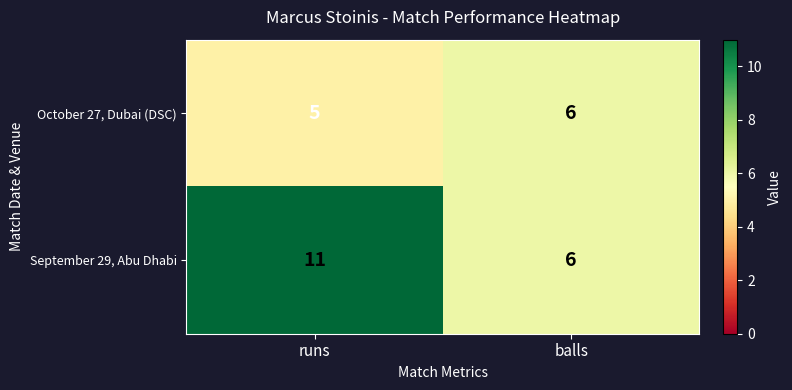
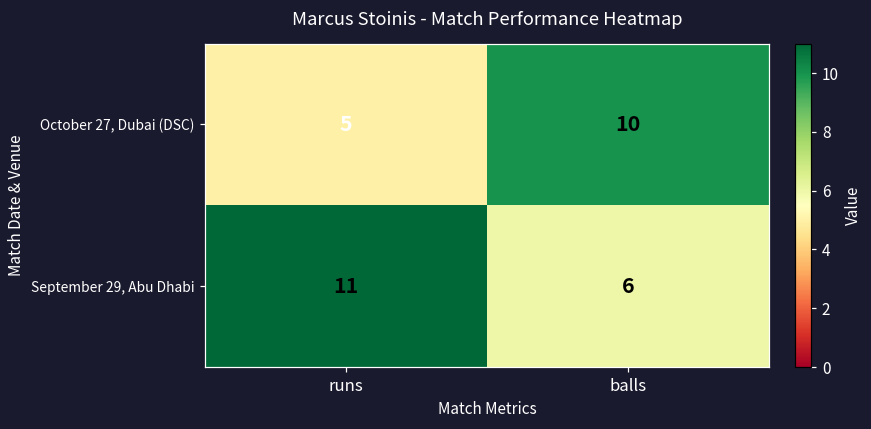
October 27, Dubai (DSC), balls: 6 -> 10
